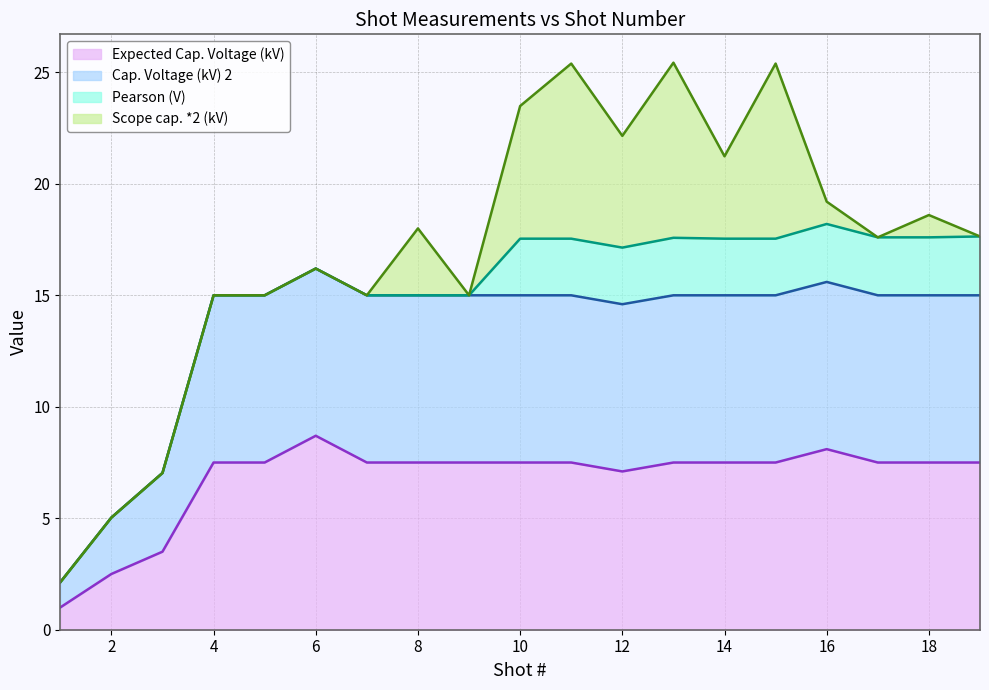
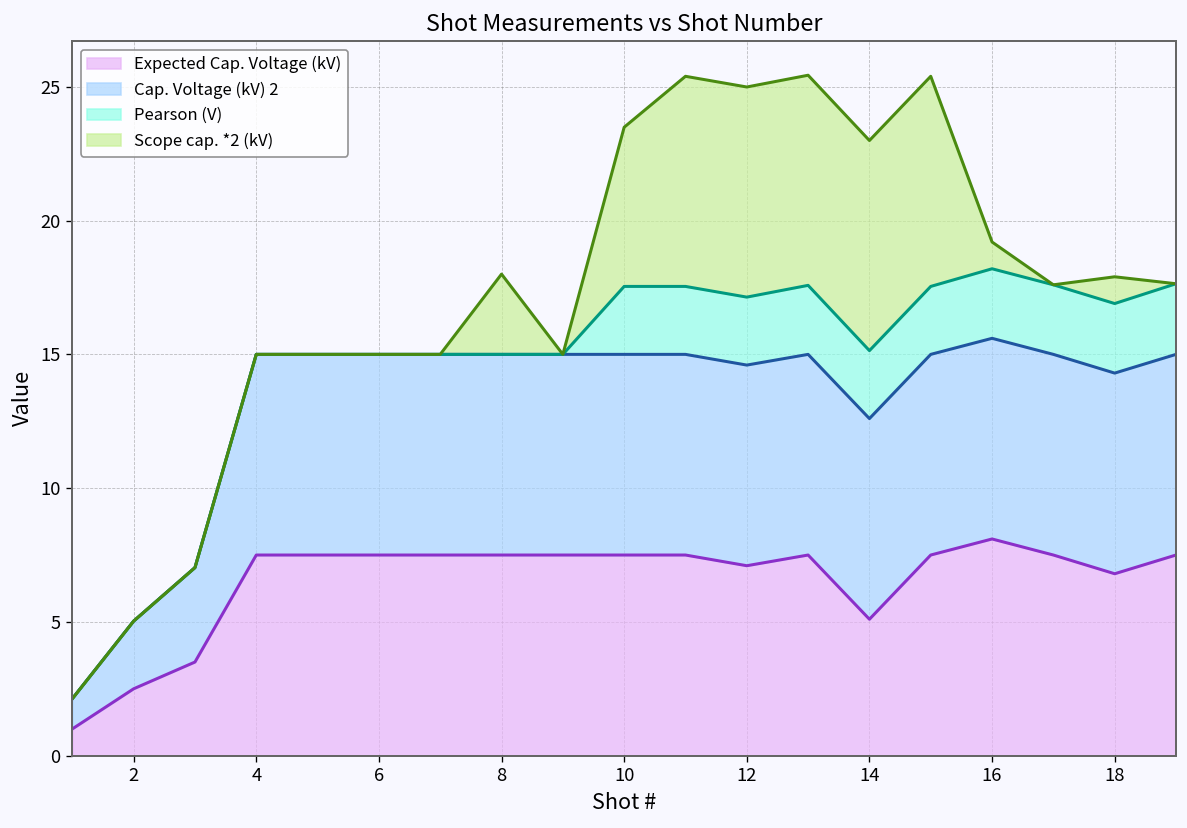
Expected Cap. Voltage (kV), 6: 8.7 -> 7.5
Scope cap. *2 (kV), 12: 5.0 -> 7.9
Expected Cap. Voltage (kV), 14: 7.5 -> 5.1
Scope cap. *2 (kV), 14: 3.7 -> 7.9
Expected Cap. Voltage (kV), 18: 7.5 -> 6.8
